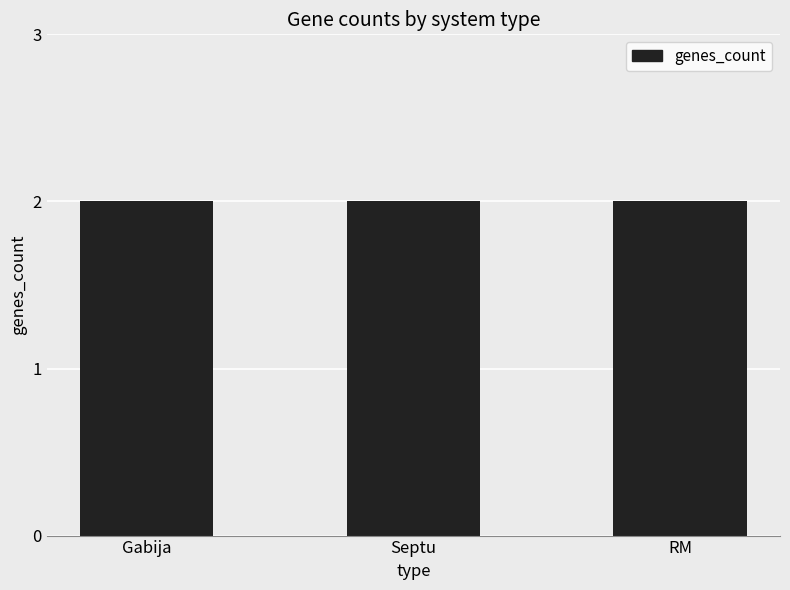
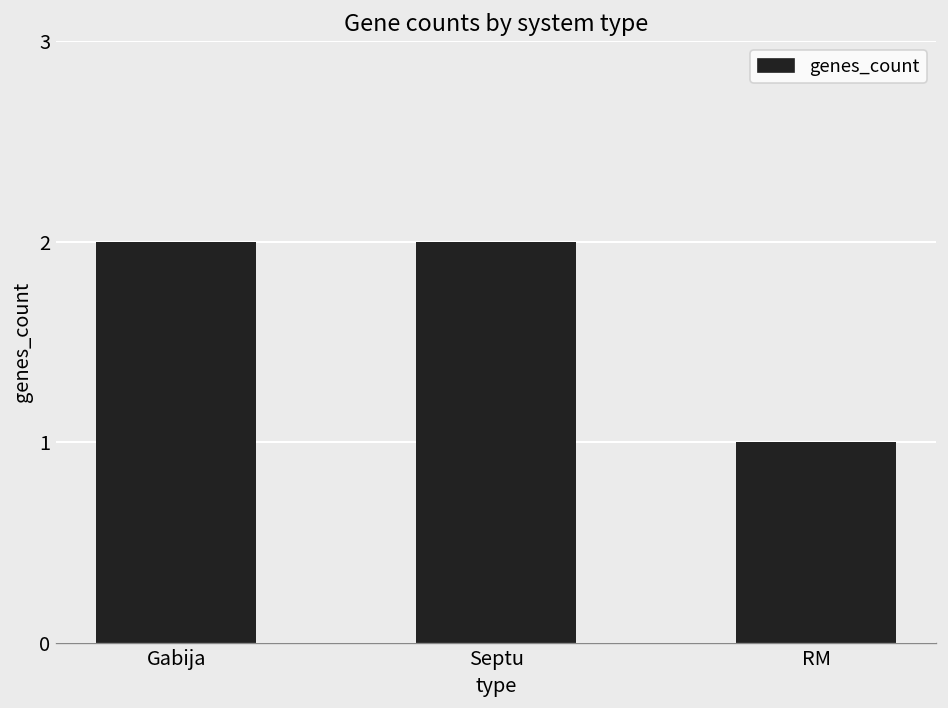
RM: 2 -> 1
